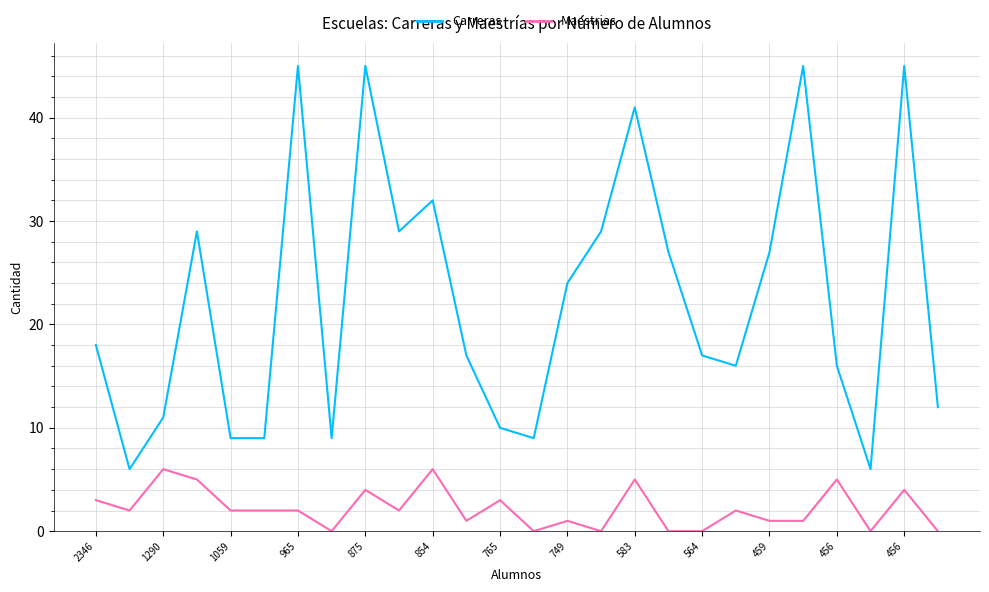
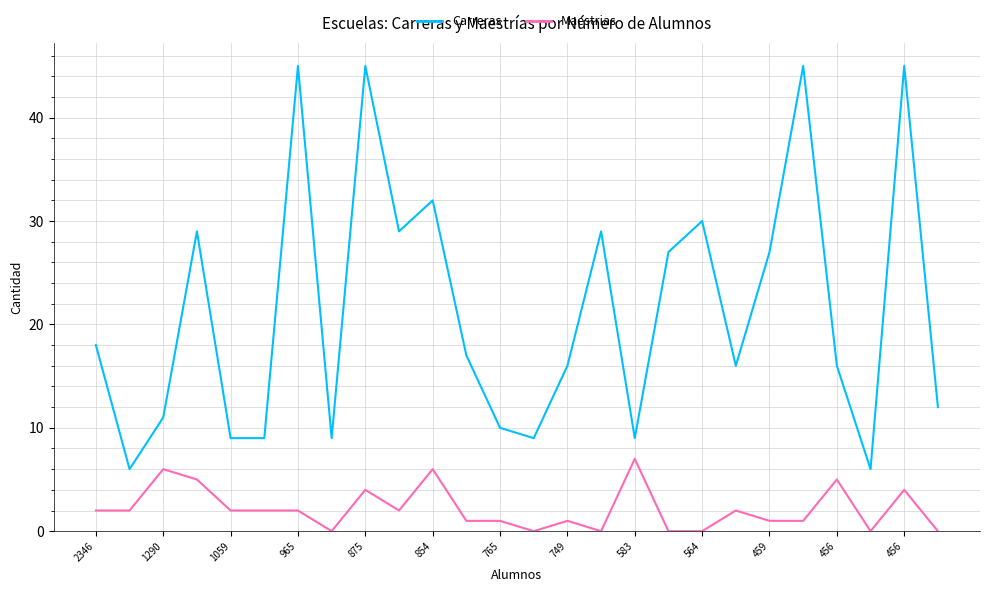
Maestrias, 2346: 3 -> 2
Maestrias, 765: 3 -> 1
Carreras, 749: 24 -> 16
Carreras, 583: 41 -> 9
Maestrias, 583: 5 -> 7
Carreras, 564: 17 -> 30
